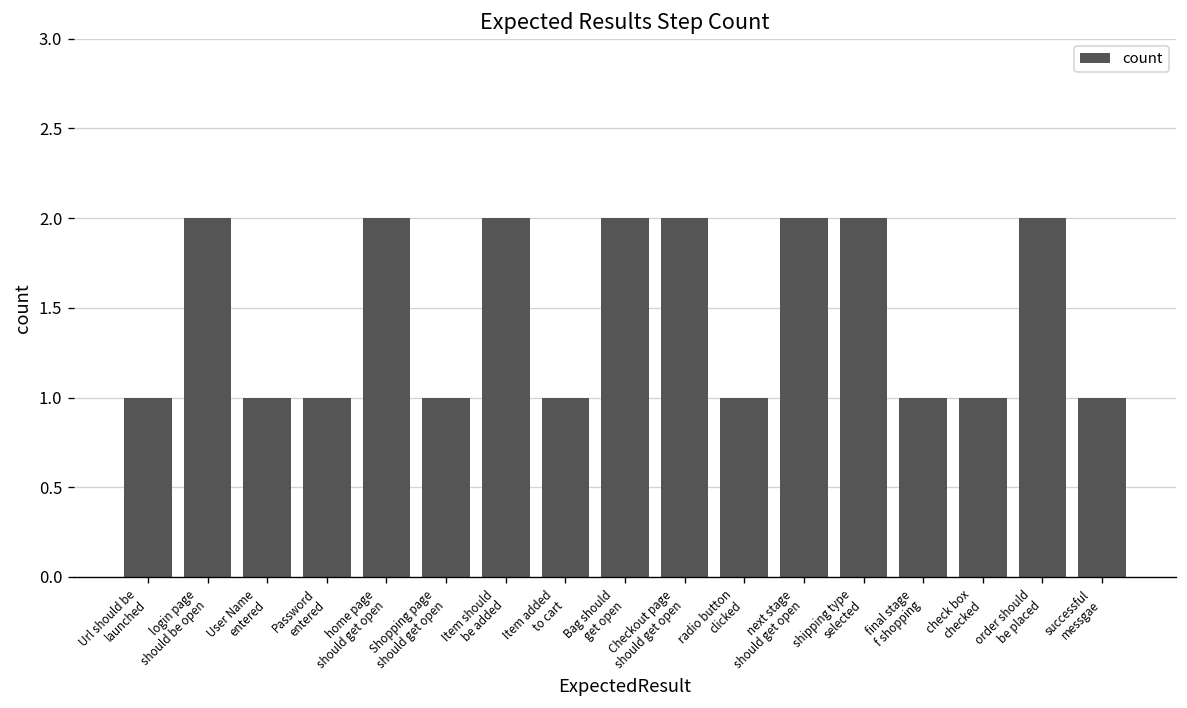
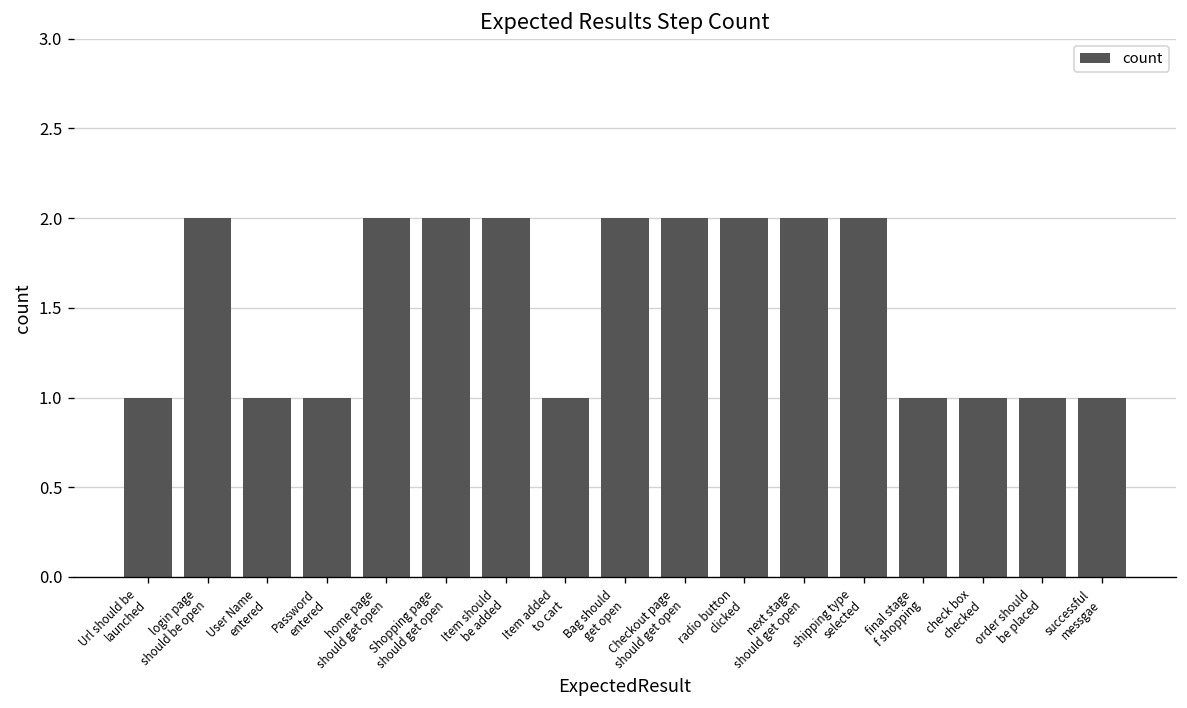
Shopping page should get open: 1 -> 2
radio button clicked: 1 -> 2
order should be placed: 2 -> 1
